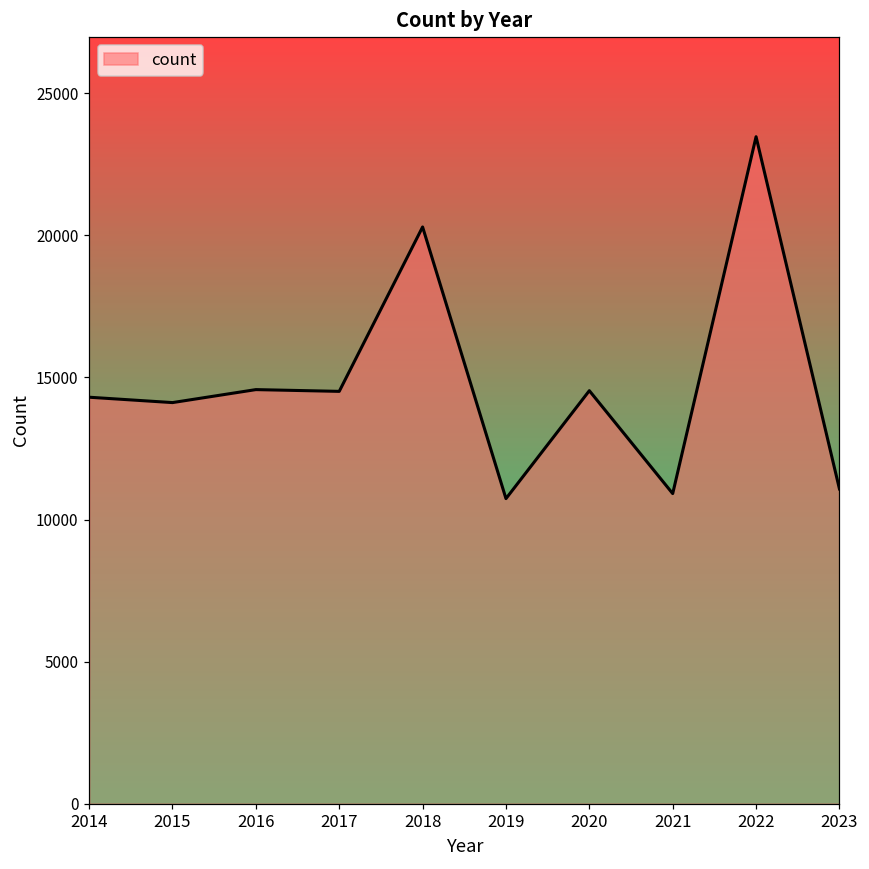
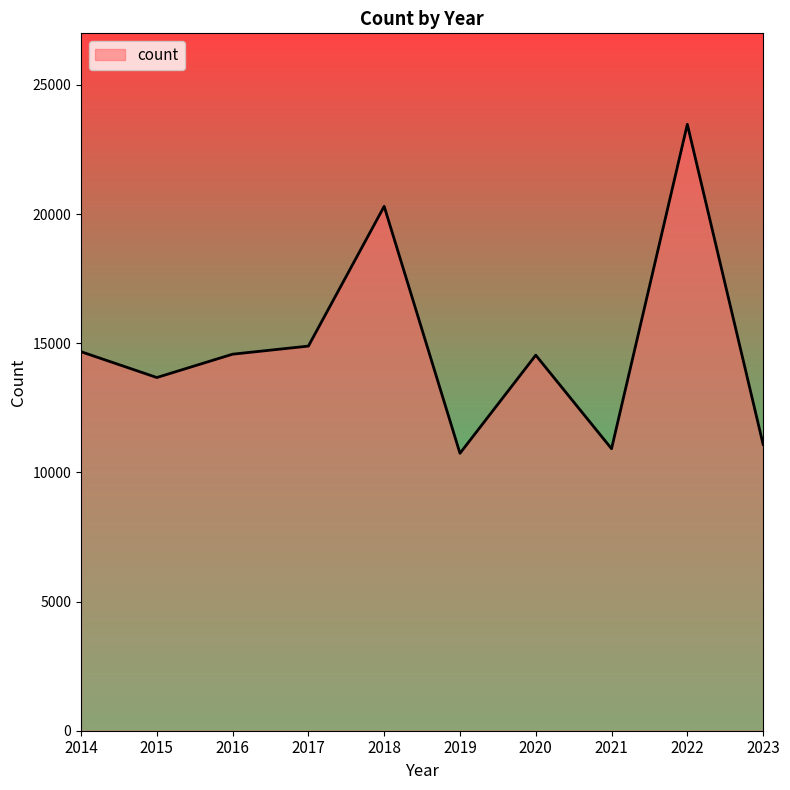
2014: 14300 -> 14700
2015: 14100 -> 13700
2017: 14500 -> 14900
